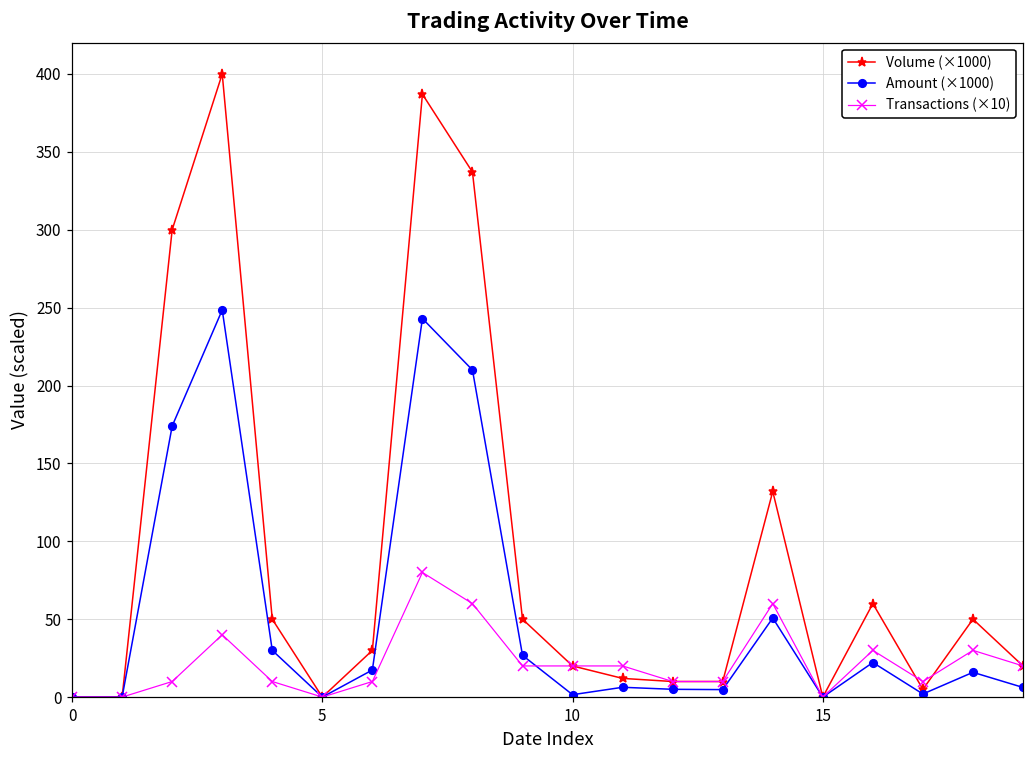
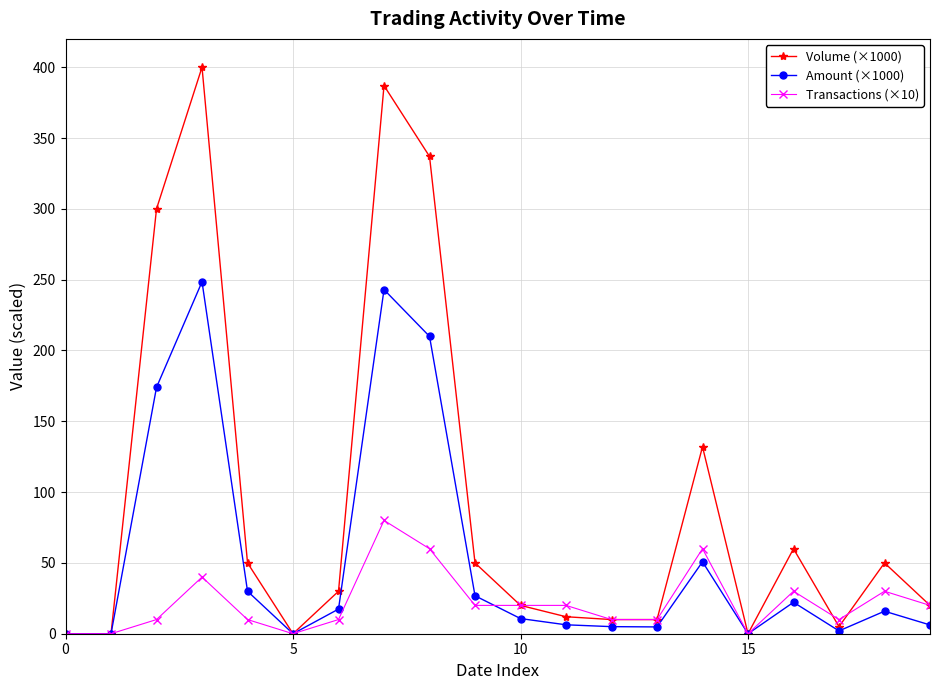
Amount (×1000), 10: 2 -> 11
